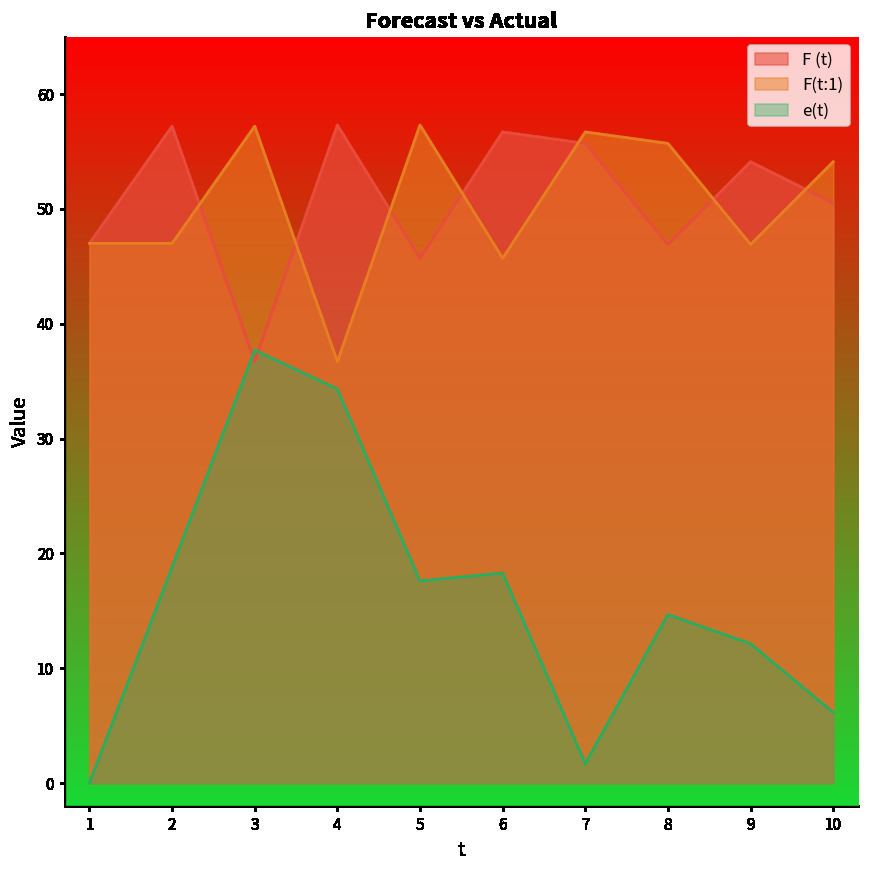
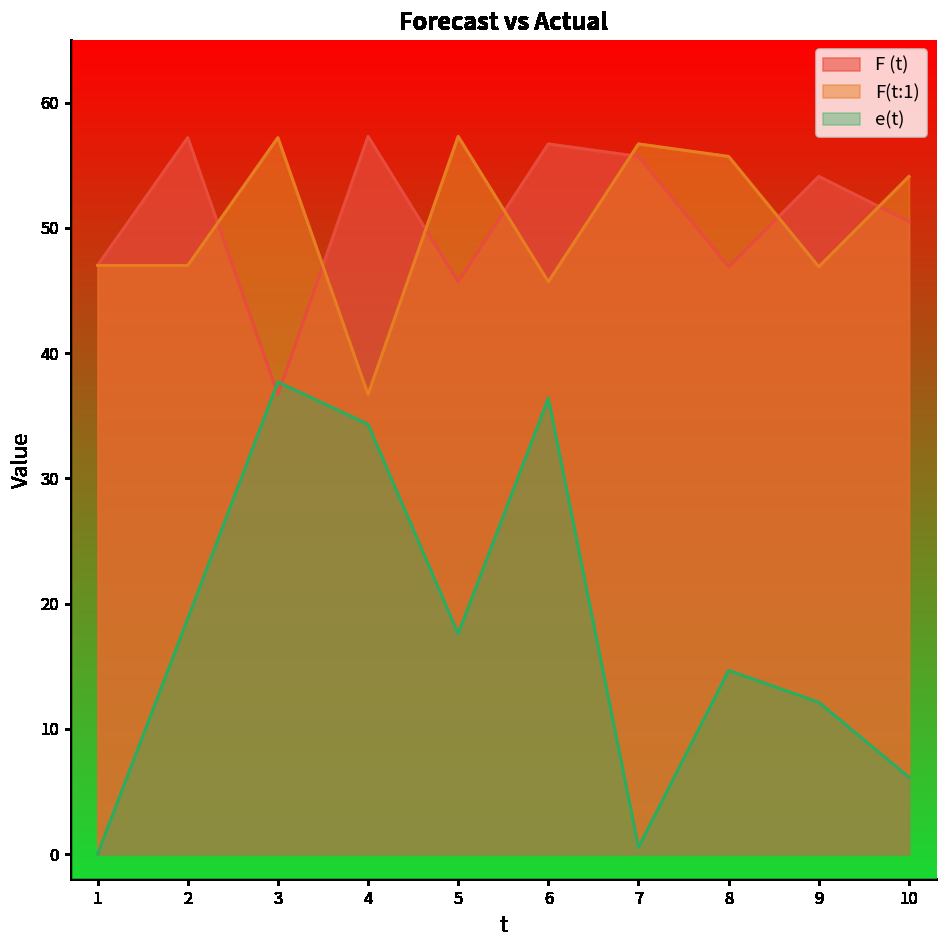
e(t), 6: 18.3 -> 36.4
e(t), 7: 1.7 -> 0.6
